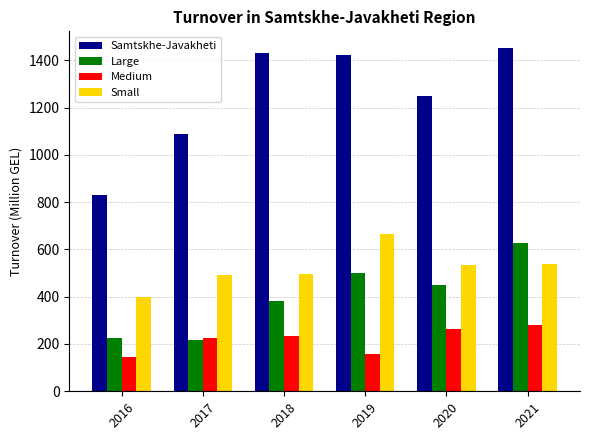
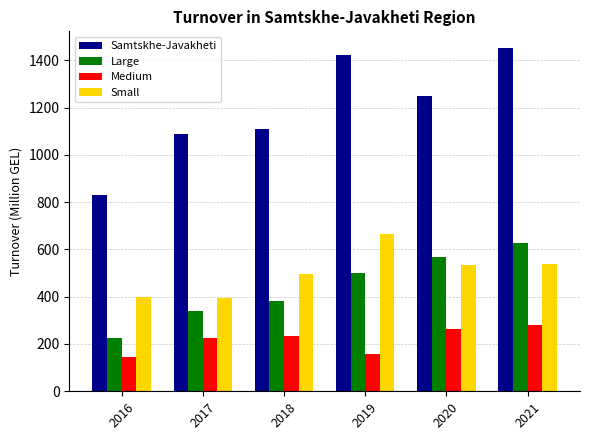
Large, 2017: 220 -> 340
Small, 2017: 490 -> 390
Samtskhe-Javakheti, 2018: 1430 -> 1110
Large, 2020: 450 -> 570
